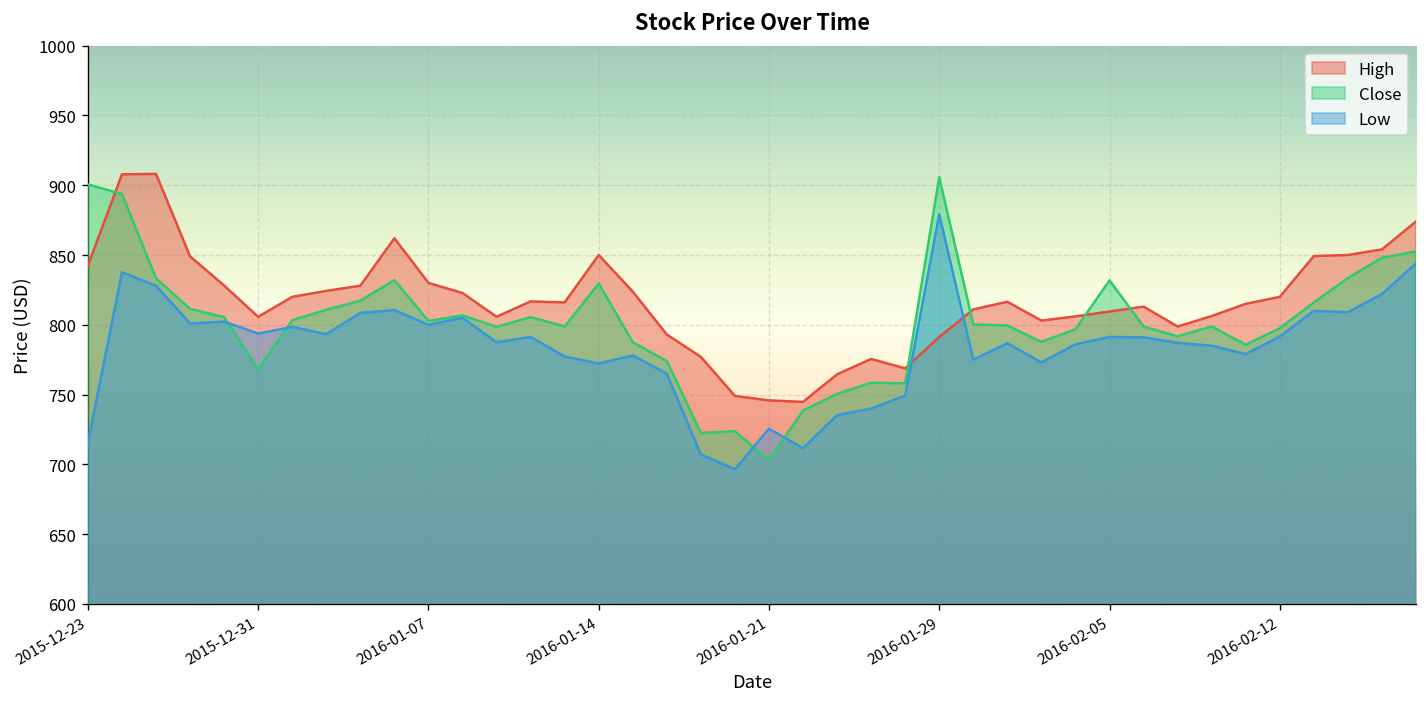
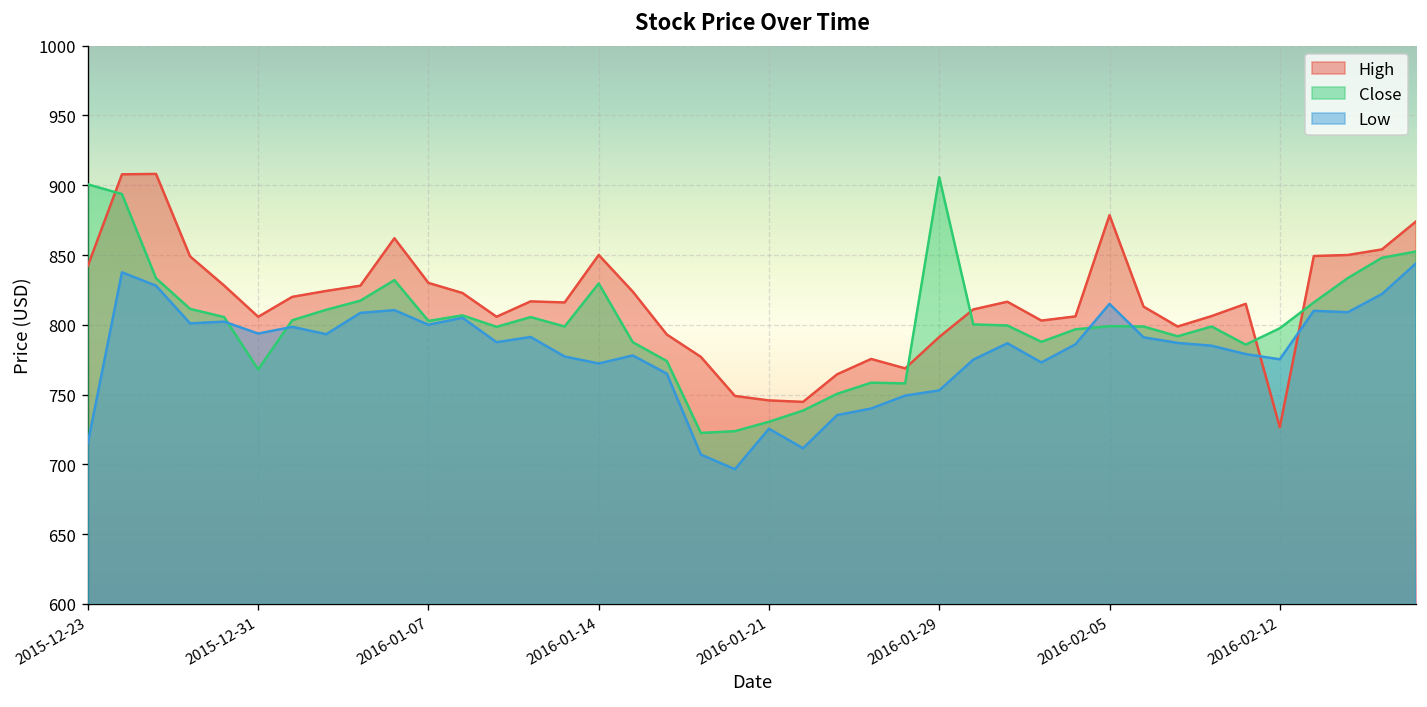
Close, 2016-01-21: 703 -> 731
Low, 2016-01-29: 879 -> 753
High, 2016-02-05: 810 -> 879
Close, 2016-02-05: 832 -> 799
Low, 2016-02-05: 791 -> 815
High, 2016-02-12: 820 -> 727
Low, 2016-02-12: 792 -> 775
